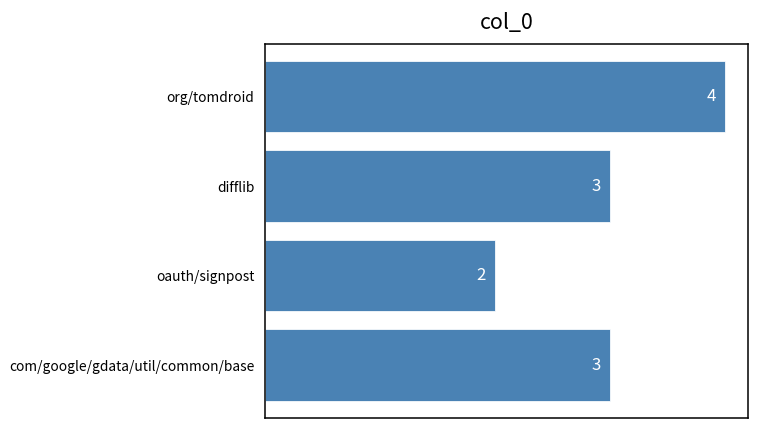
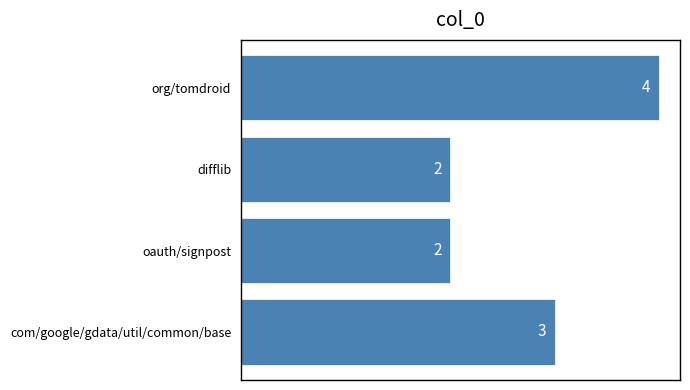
difflib: 3 -> 2
